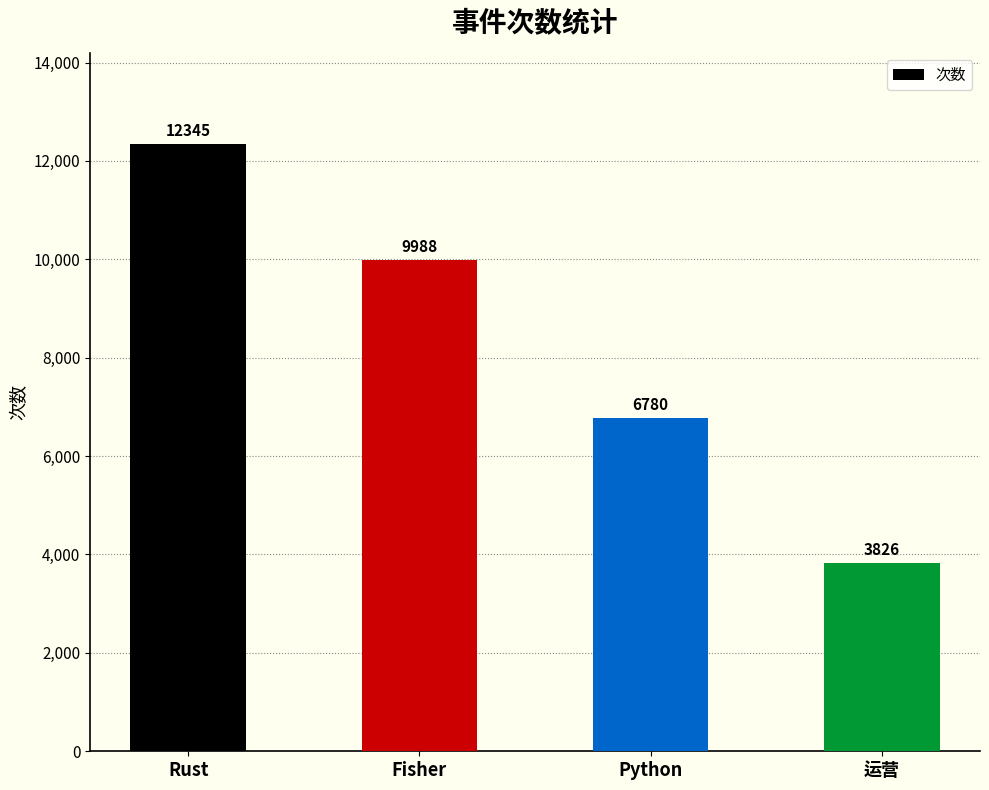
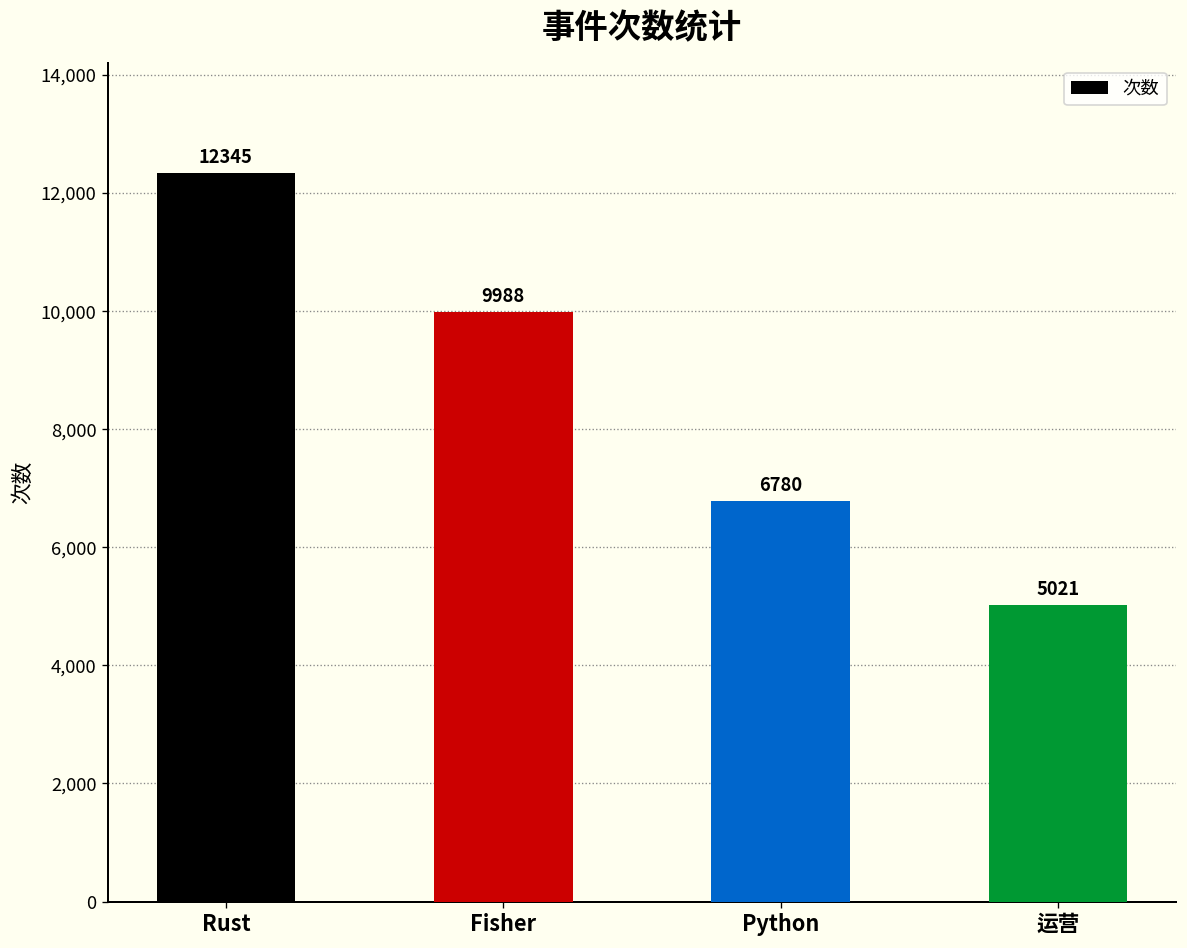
运营: 3826 -> 5021
